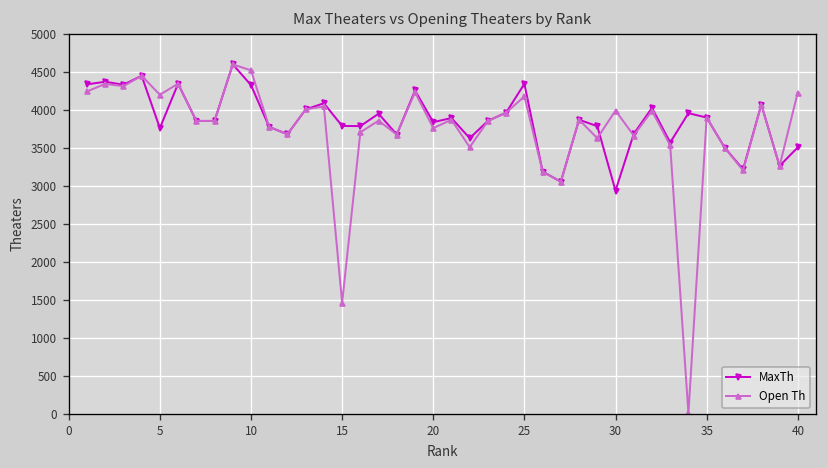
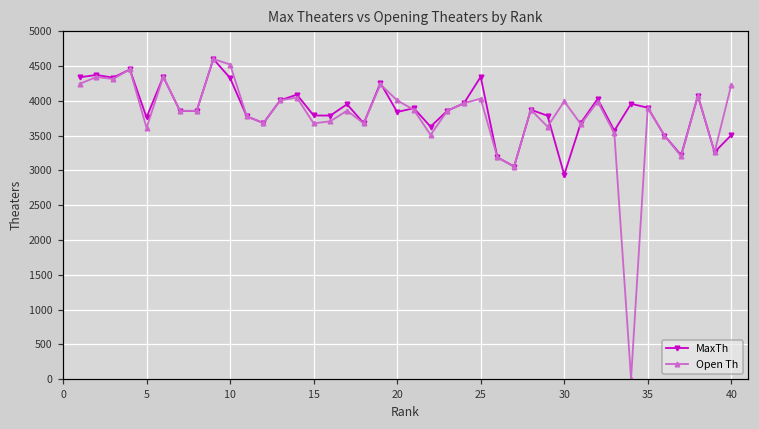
Open Th, 5: 4200 -> 3600
Open Th, 15: 1500 -> 3700
Open Th, 20: 3800 -> 4000
Open Th, 25: 4200 -> 4000
